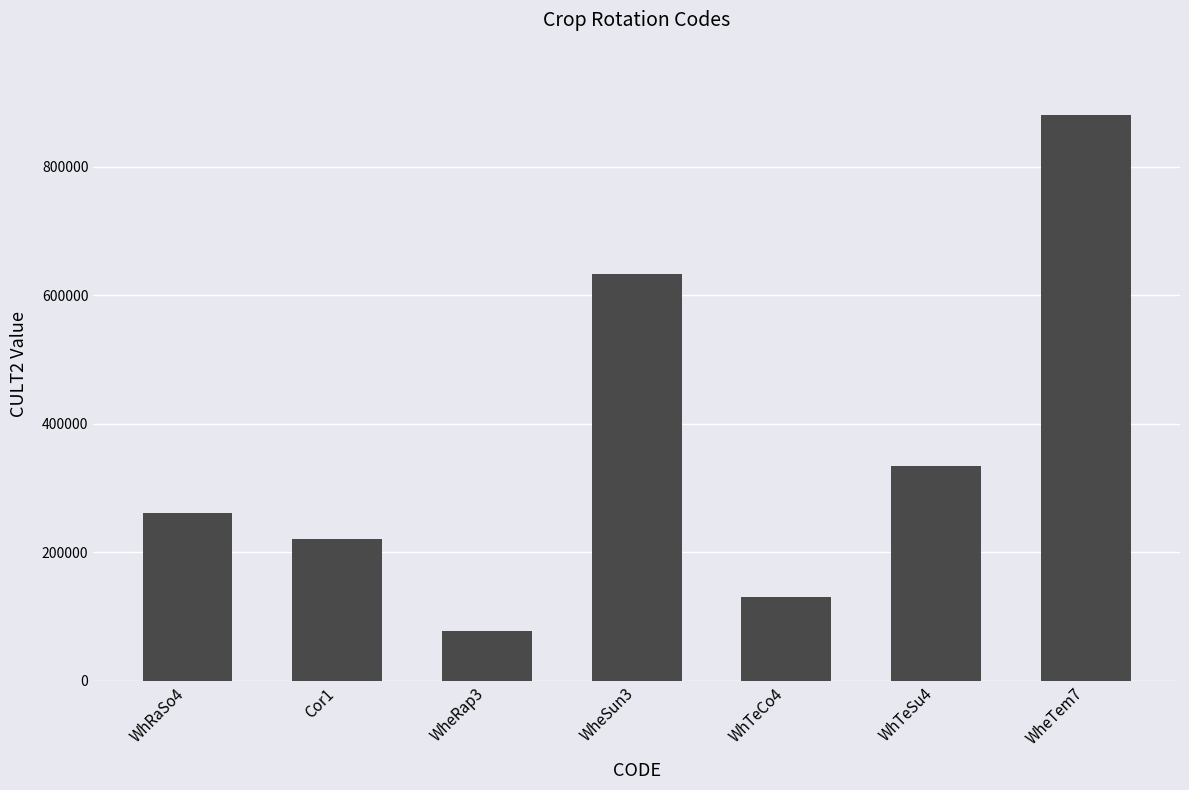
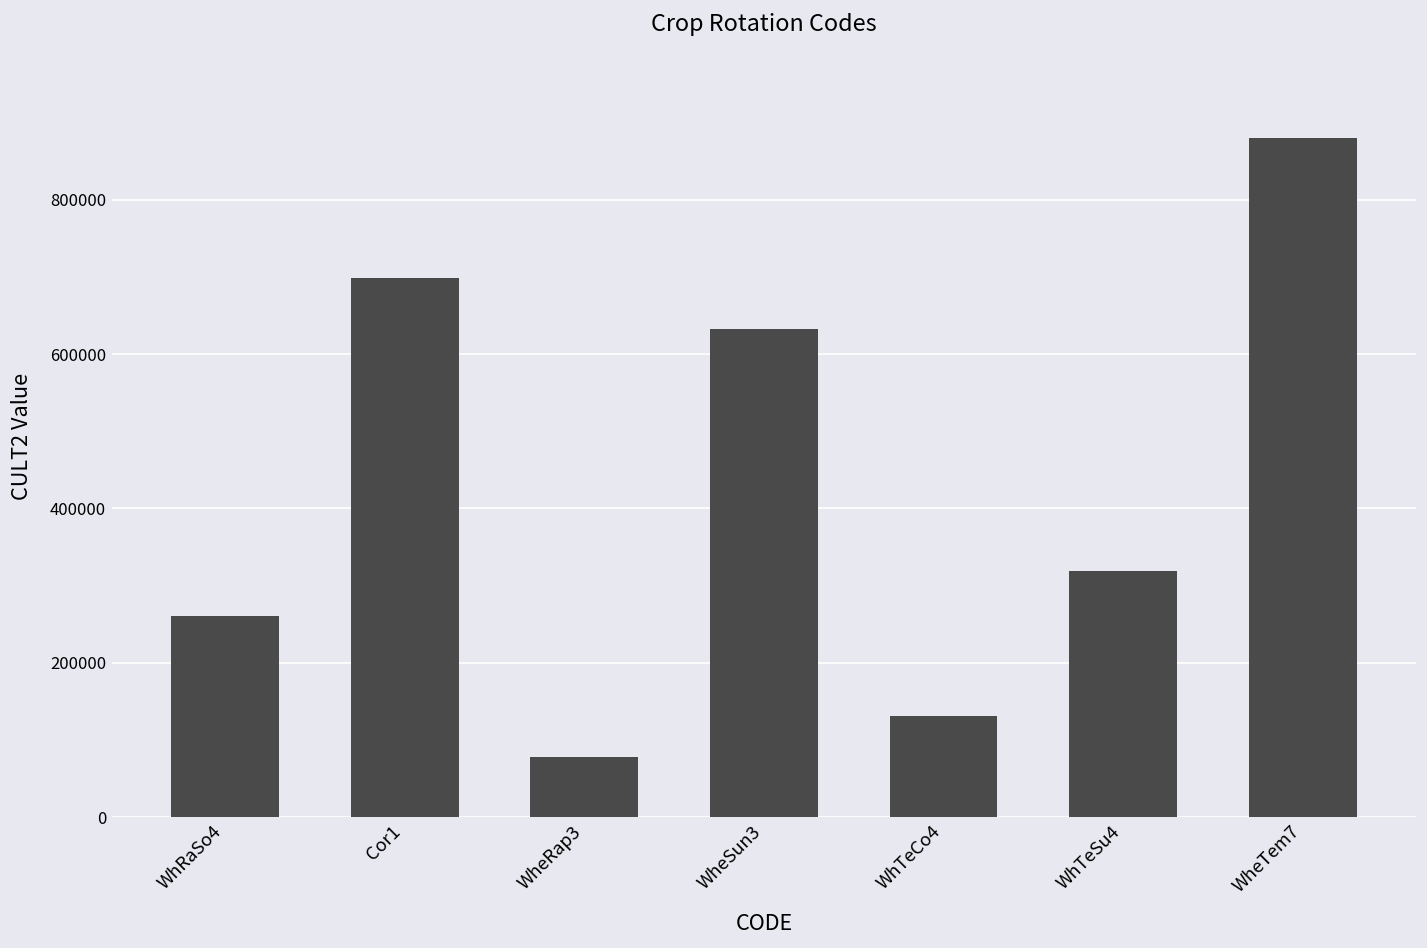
Cor1: 220000 -> 700000
WhTeSu4: 330000 -> 320000
